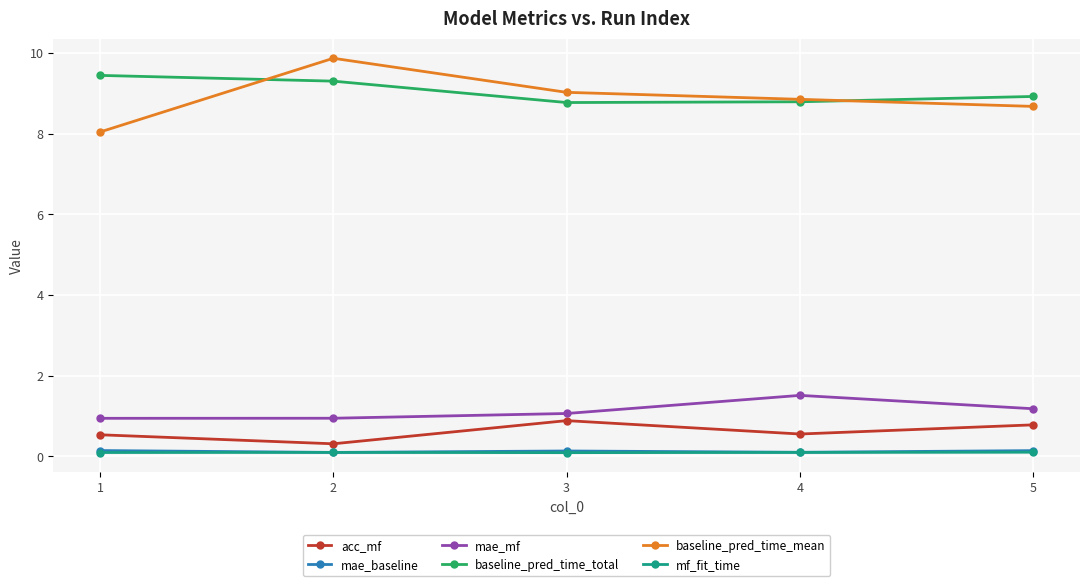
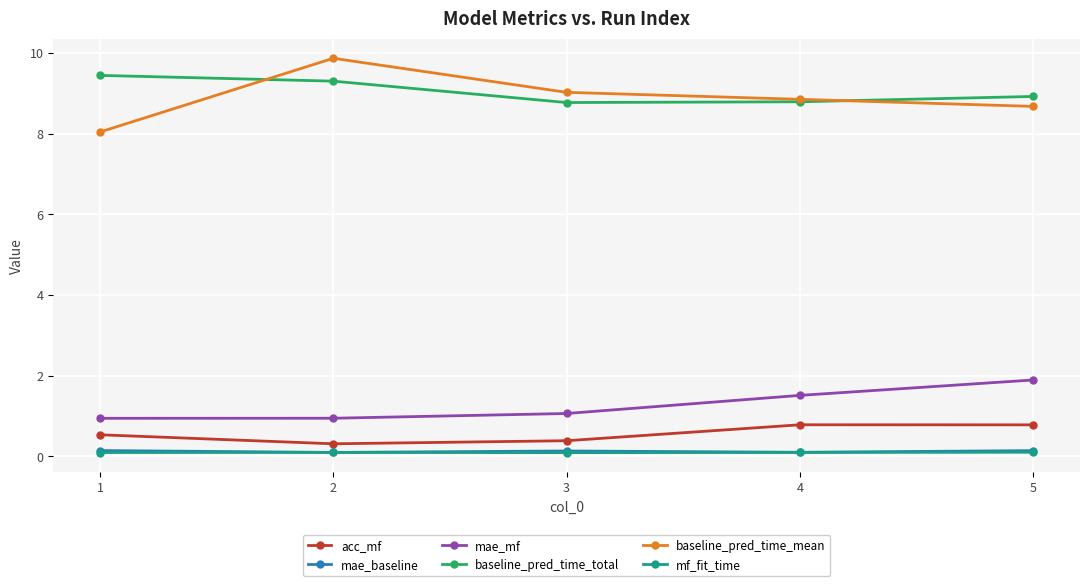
acc_mf, 3: 0.9 -> 0.4
acc_mf, 4: 0.6 -> 0.8
mae_mf, 5: 1.2 -> 1.9
